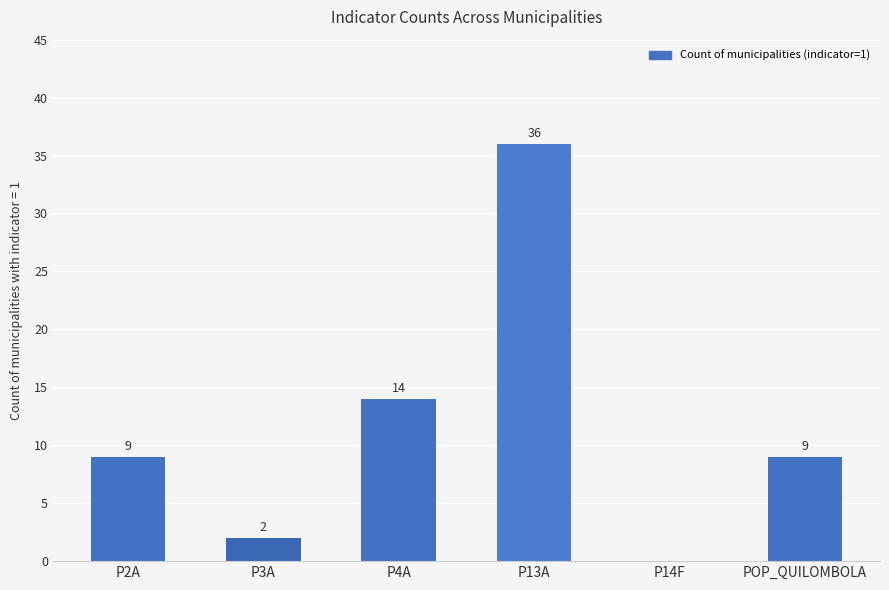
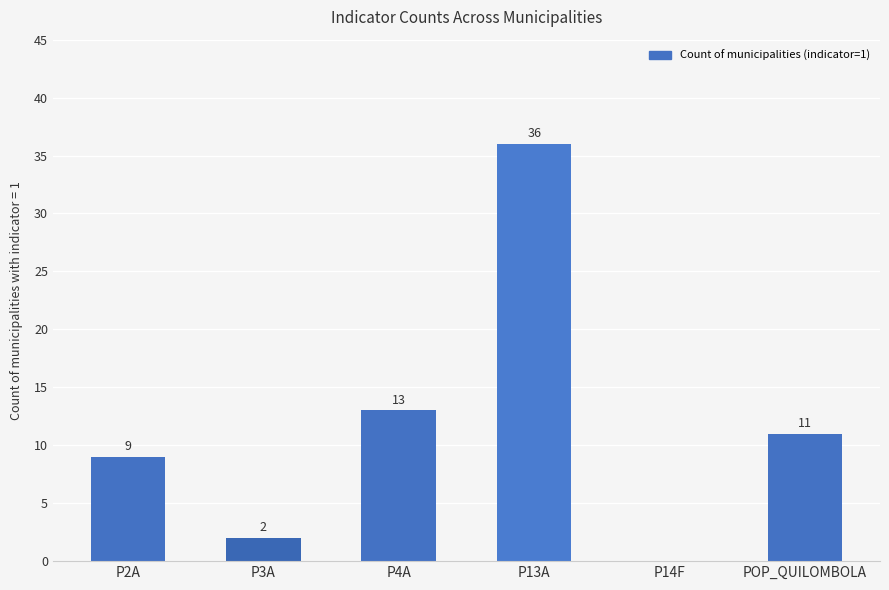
P4A: 14 -> 13
POP_QUILOMBOLA: 9 -> 11
